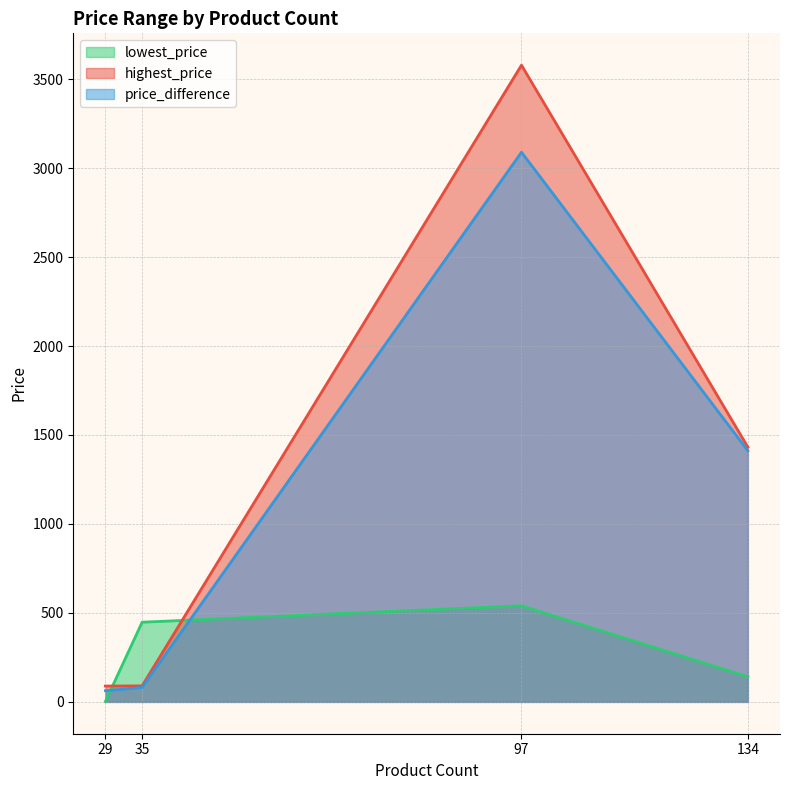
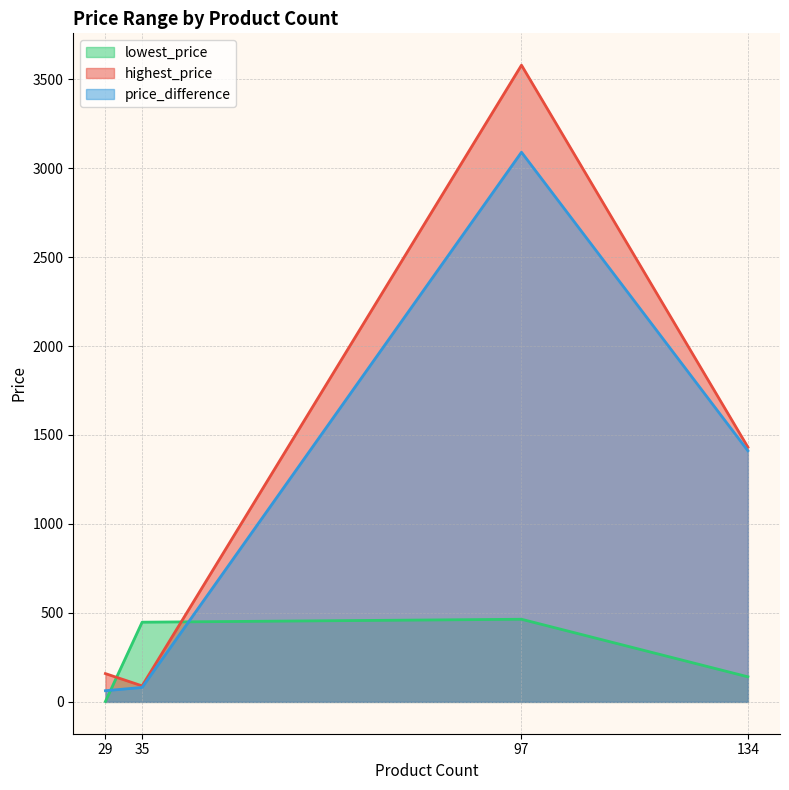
highest_price, 29: 90 -> 160
lowest_price, 97: 540 -> 460
